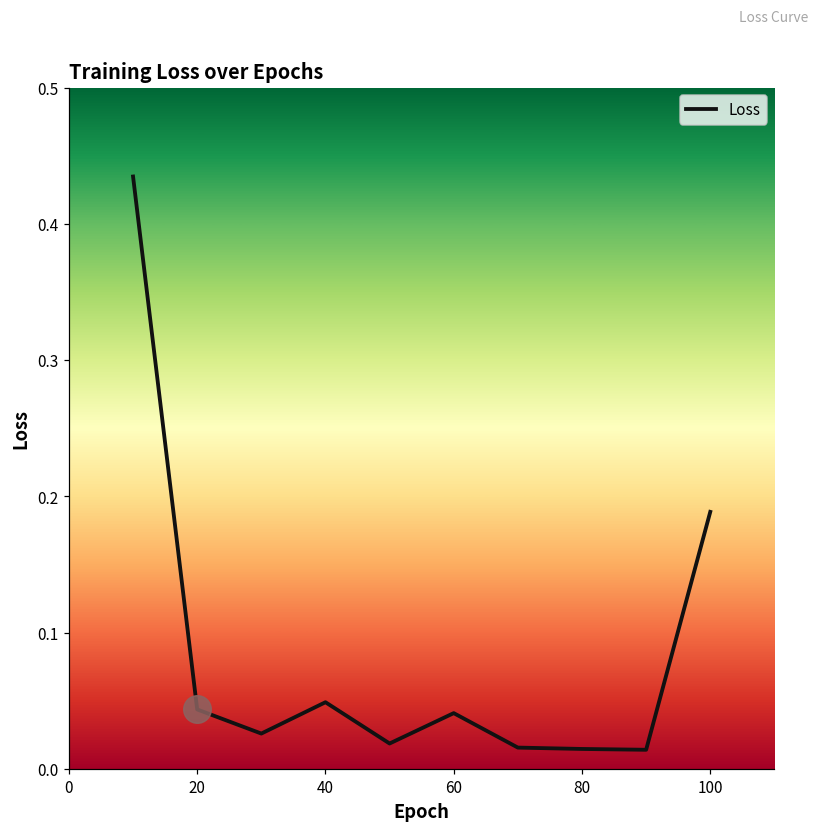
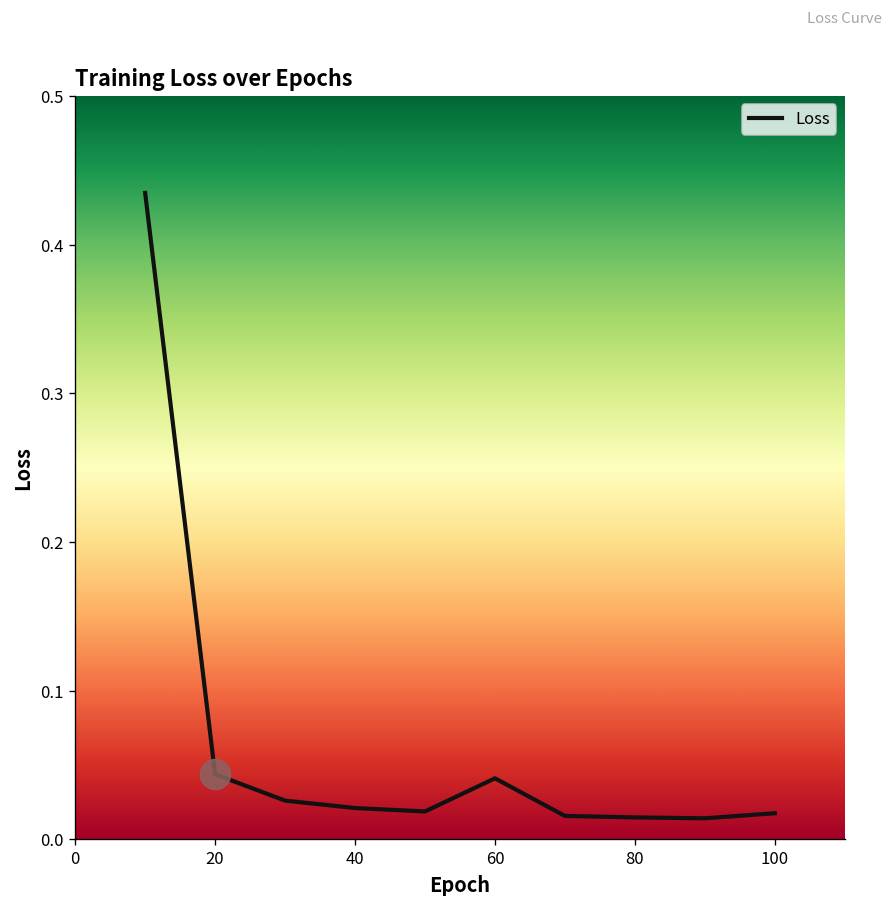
Loss, 40: 0.049 -> 0.021
Loss, 100: 0.189 -> 0.018
